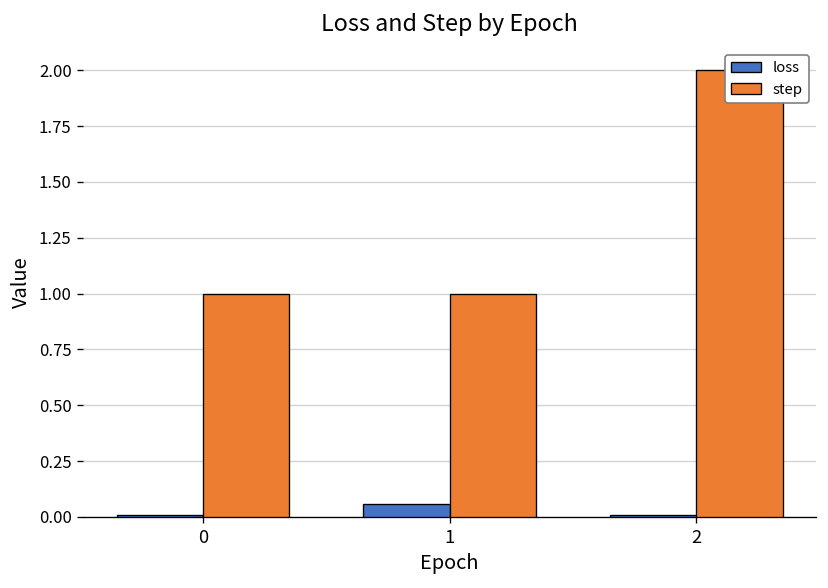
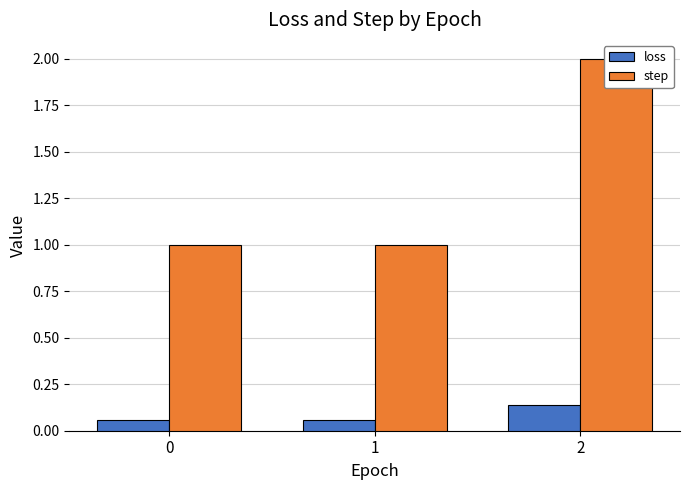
loss, 0: 0.01 -> 0.06
loss, 2: 0.01 -> 0.14
